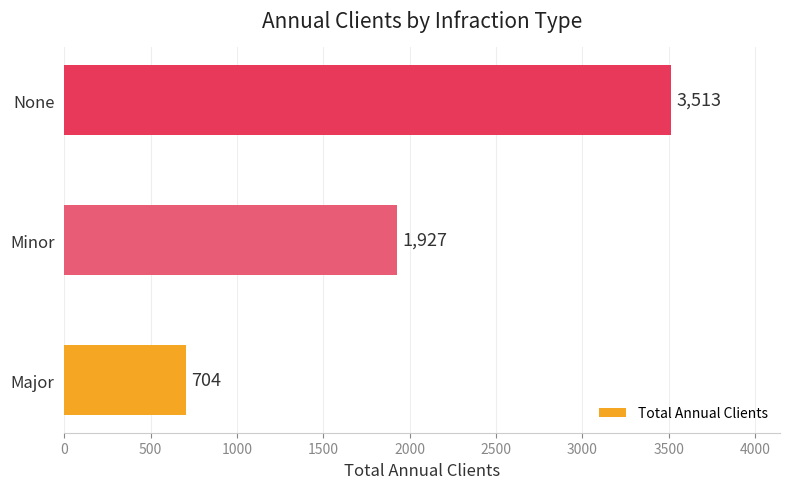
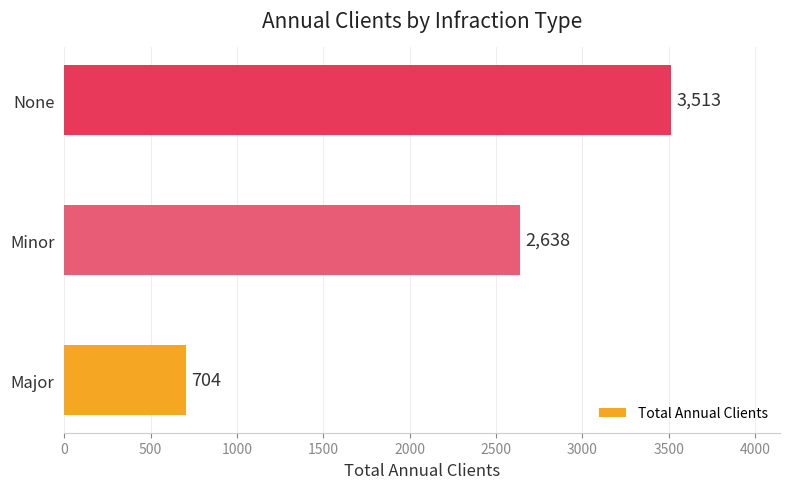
Minor: 1,927 -> 2,638
